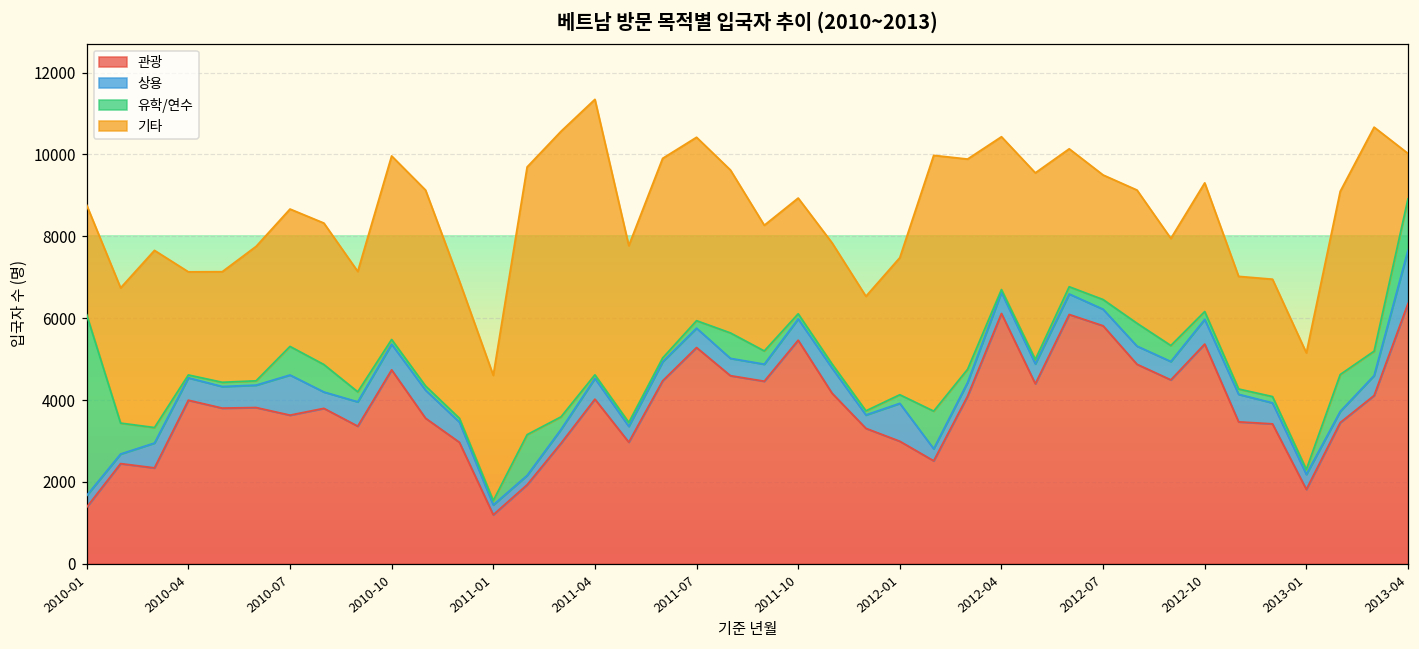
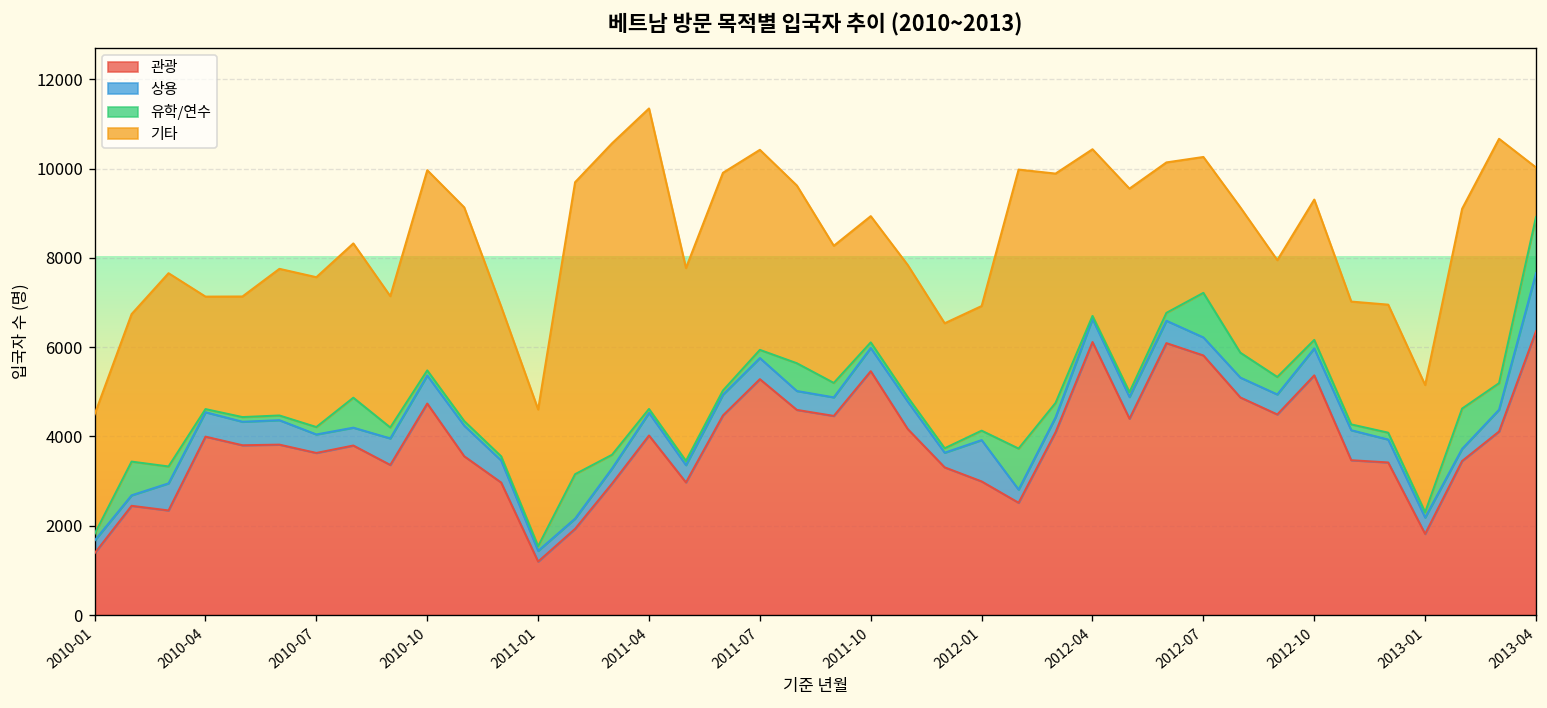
유학/연수, 2010-01: 4400 -> 200
상용, 2010-07: 1000 -> 400
유학/연수, 2010-07: 700 -> 200
기타, 2012-01: 3300 -> 2800
유학/연수, 2012-07: 200 -> 1000
